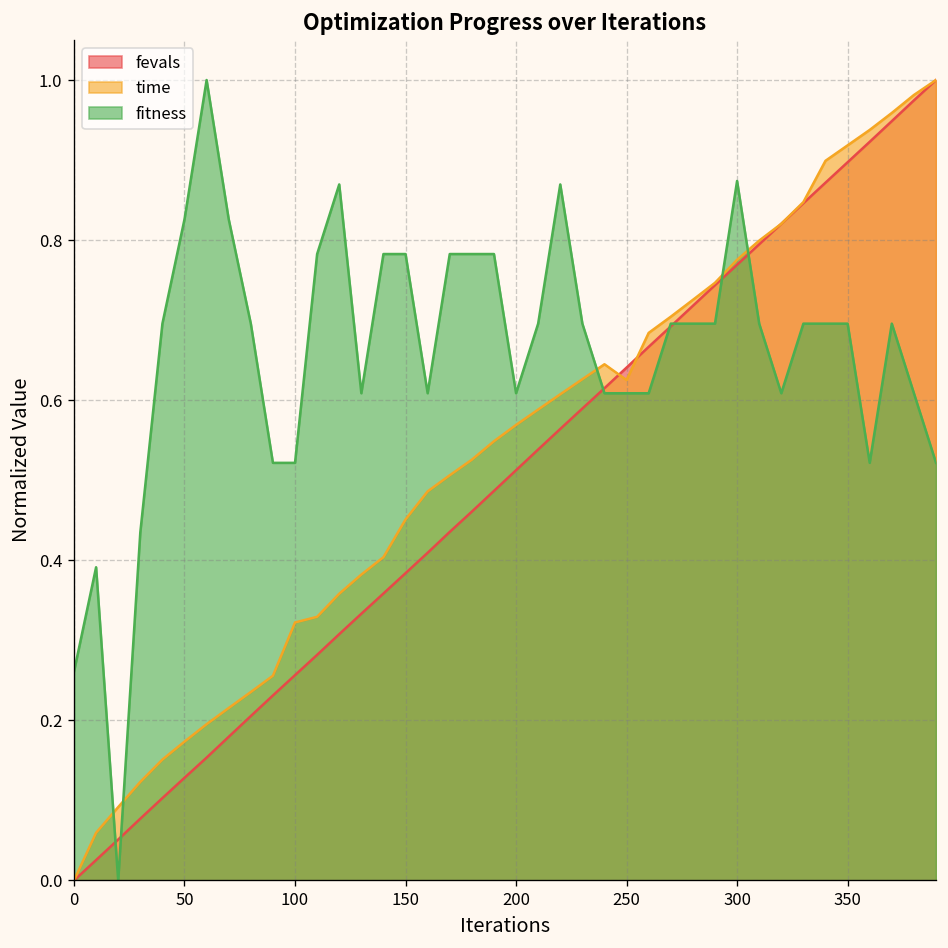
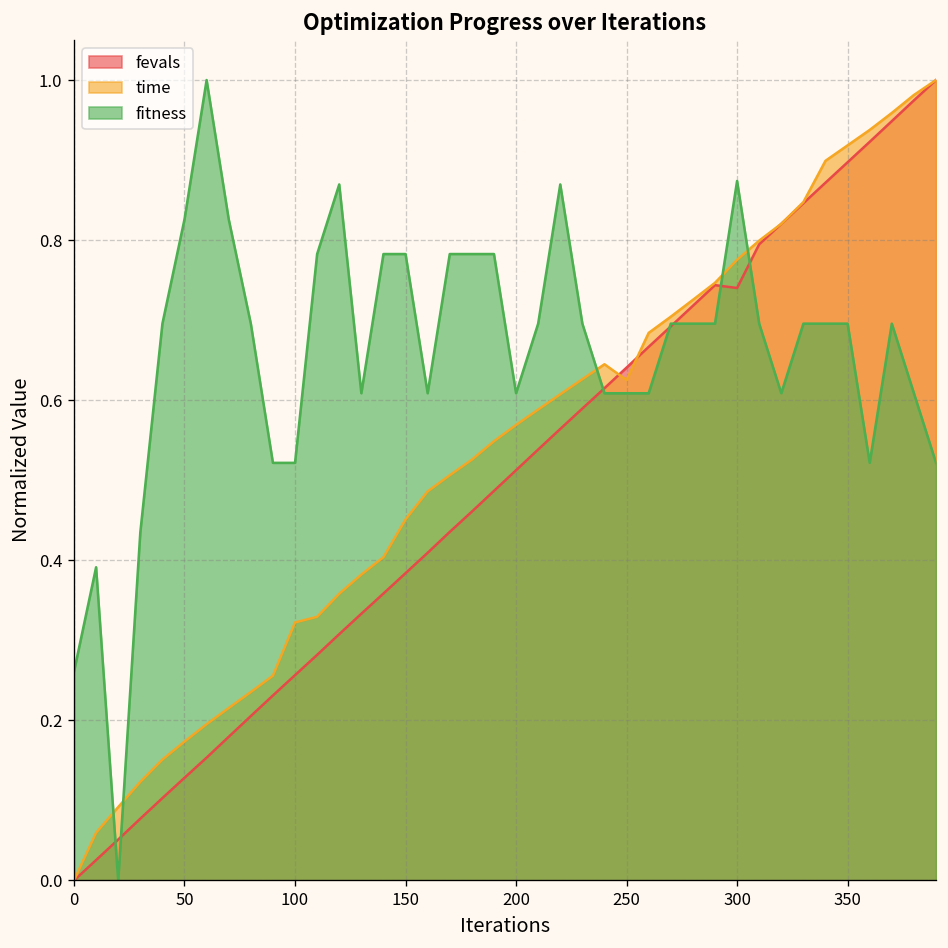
fevals, 300: 0.77 -> 0.74
